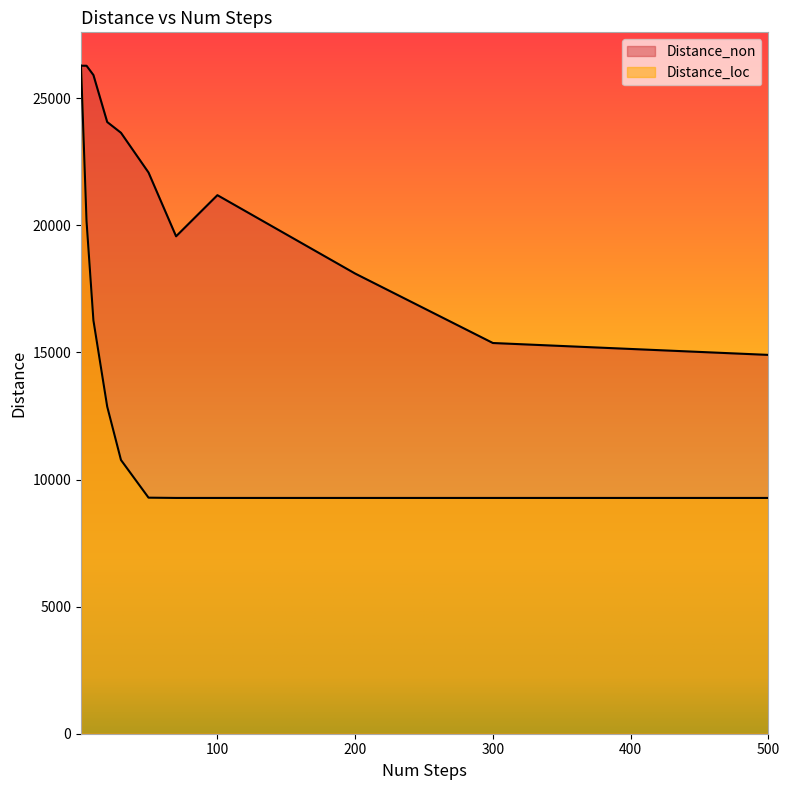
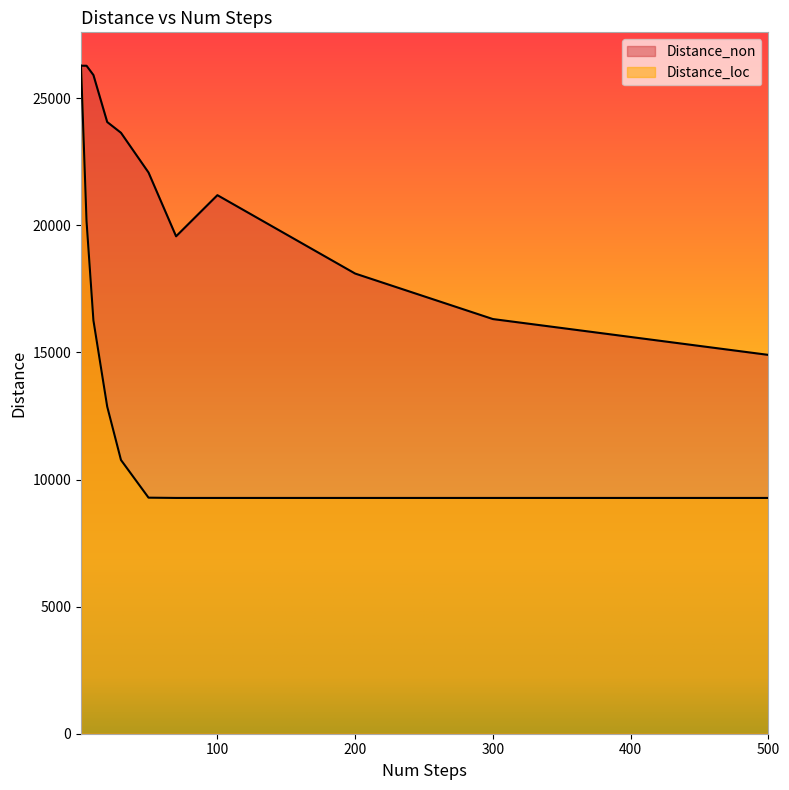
Distance_non, 300: 15400 -> 16300
